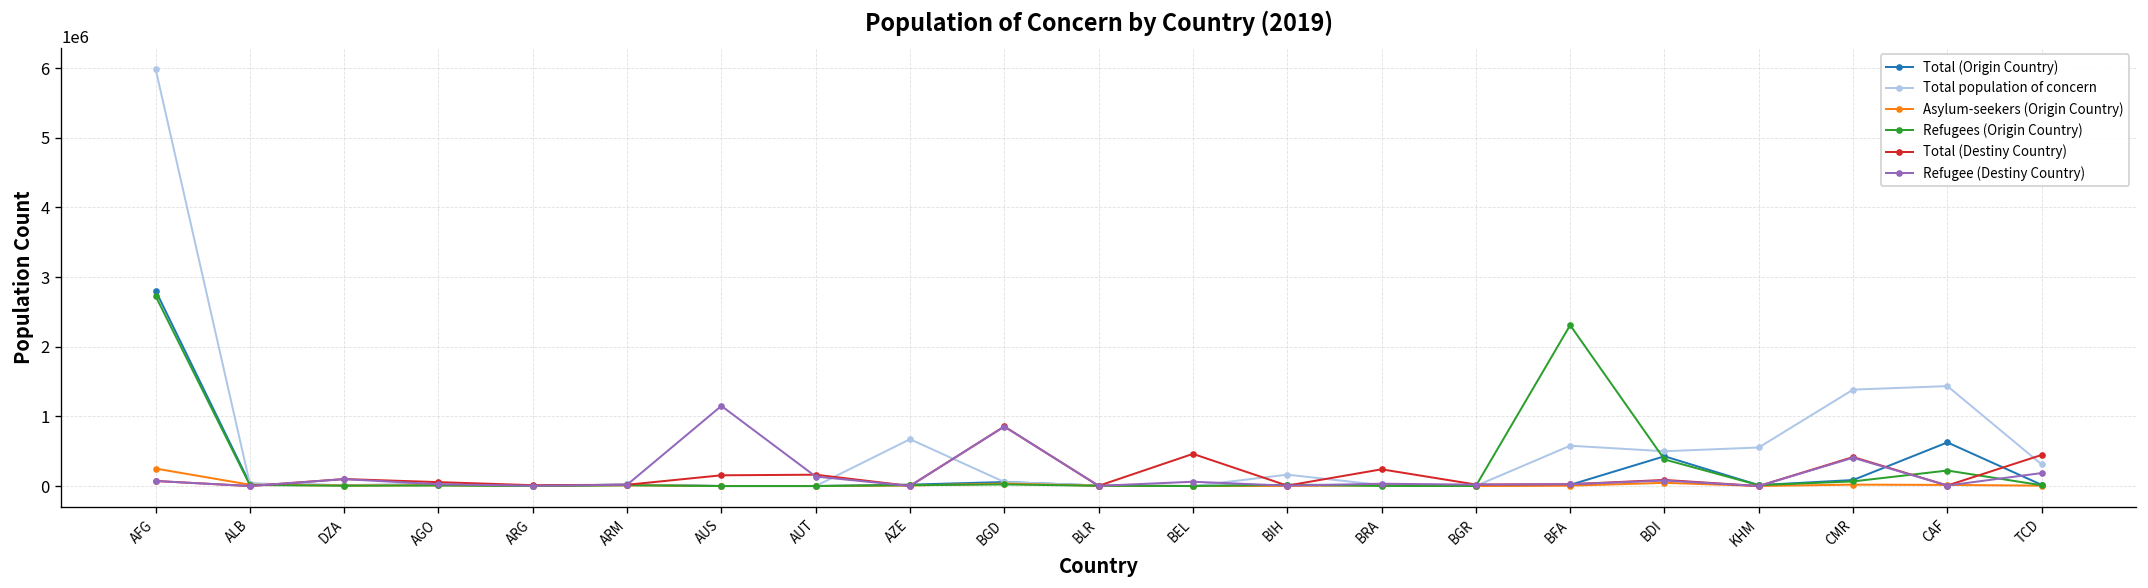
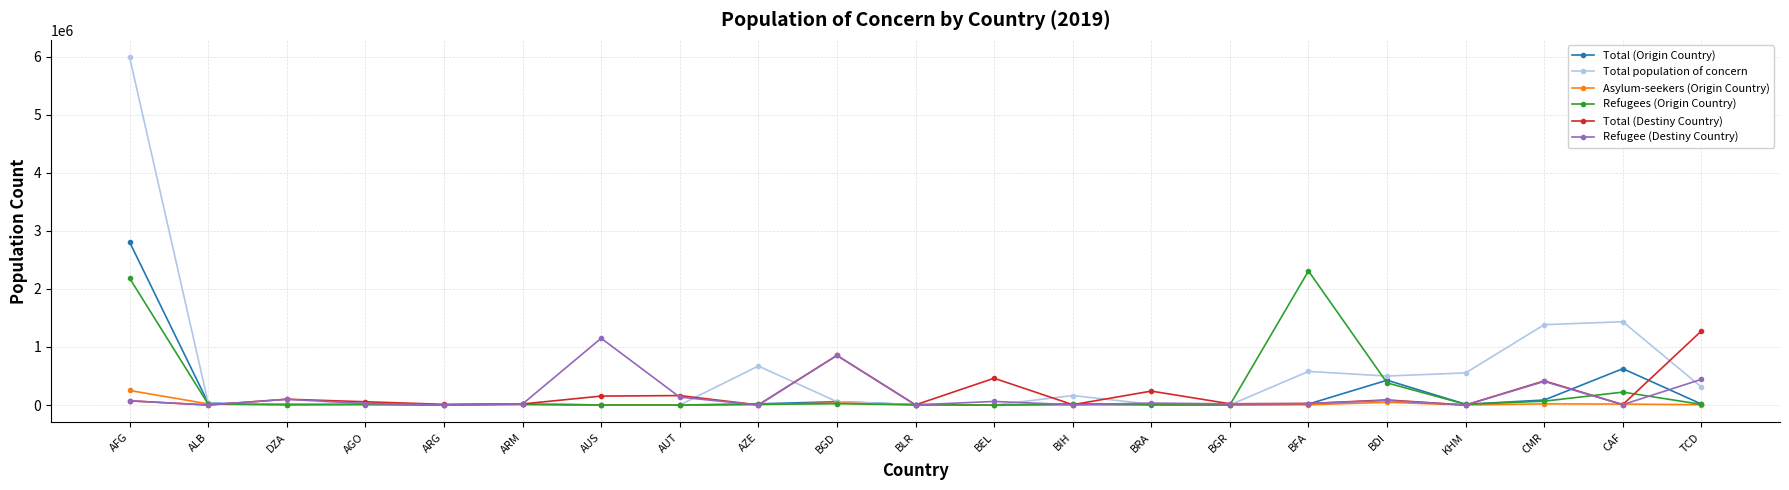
Refugees (Origin Country), AFG: 2700000 -> 2200000
Total (Destiny Country), TCD: 400000 -> 1300000
Refugee (Destiny Country), TCD: 200000 -> 400000
